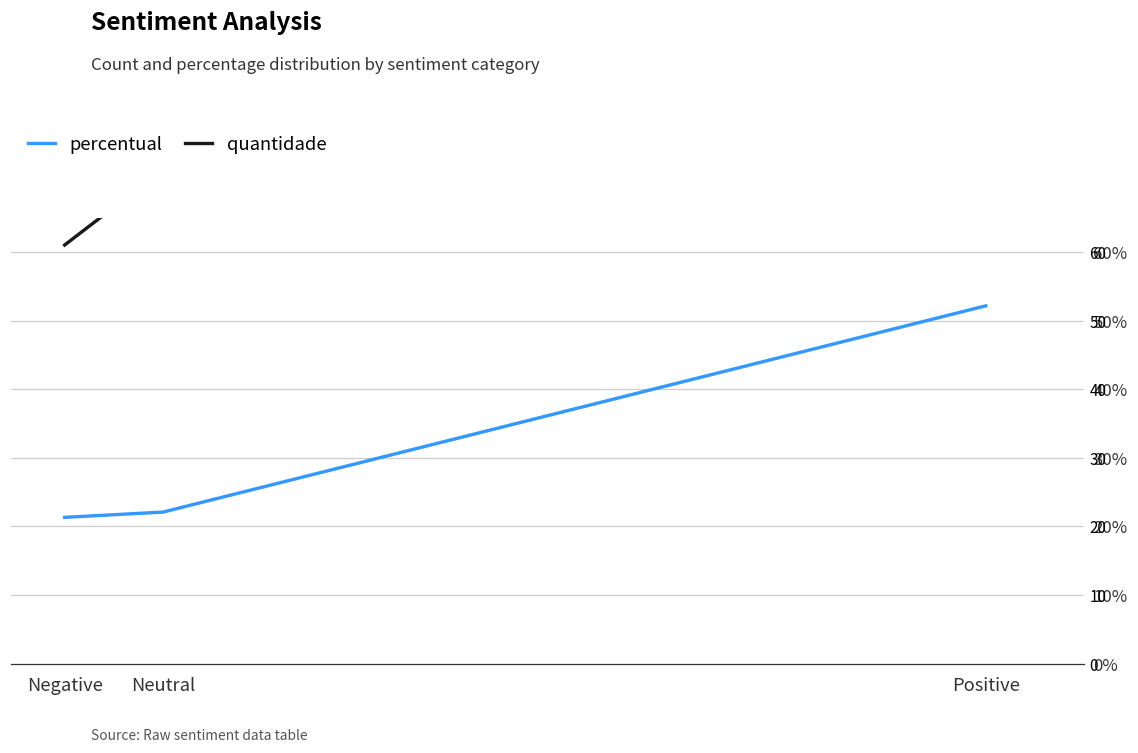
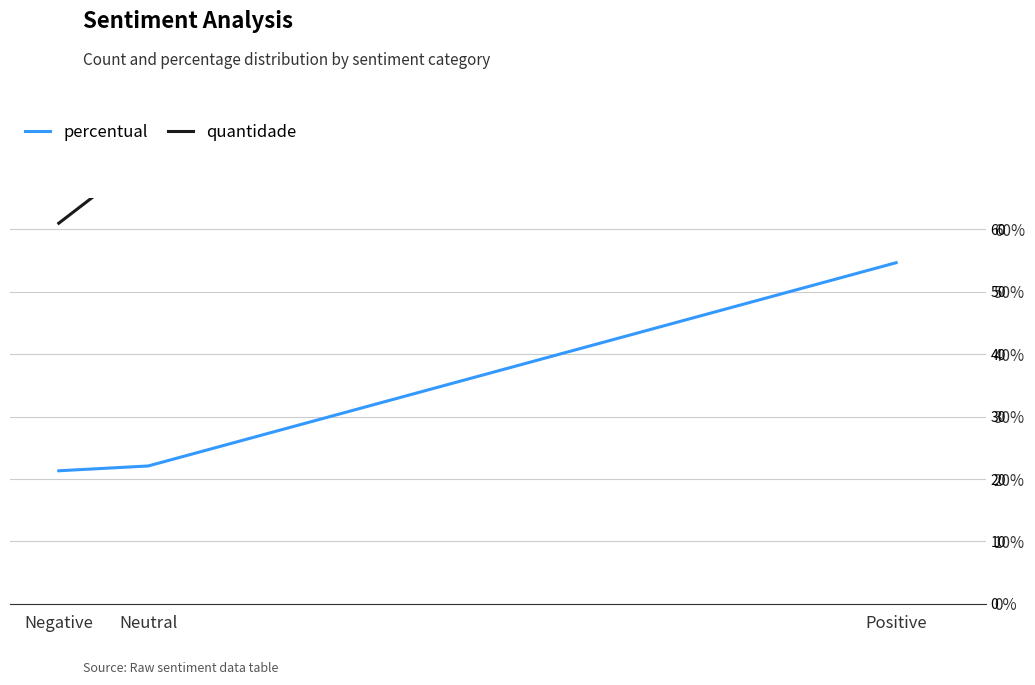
percentual, Positive: 52 -> 55
